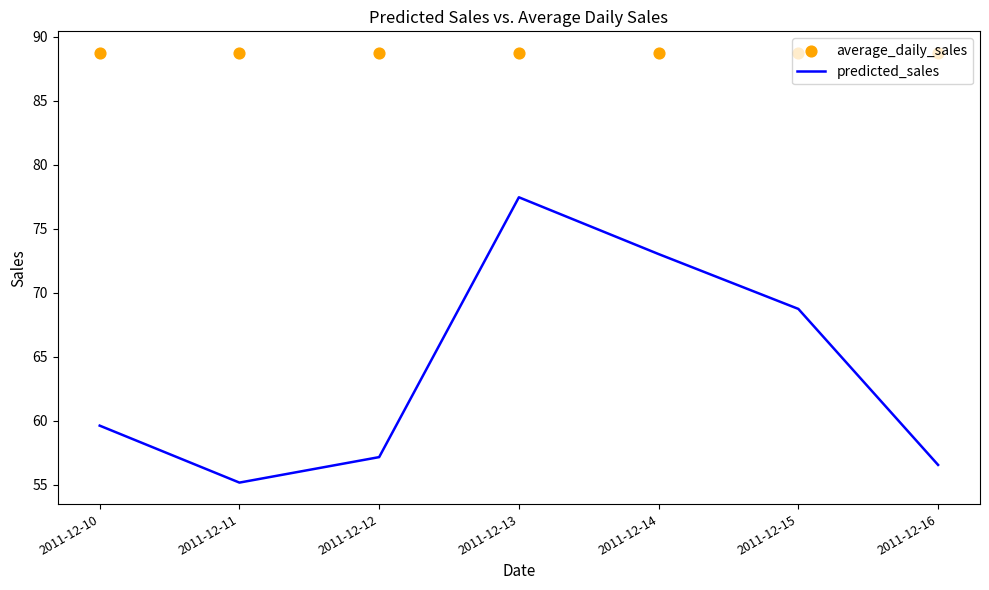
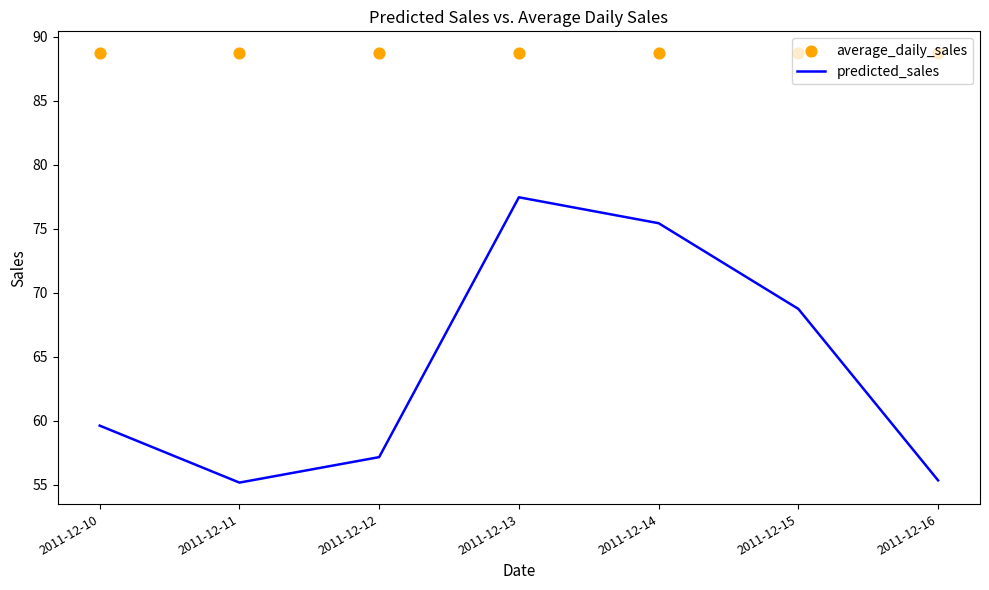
predicted_sales, 2011-12-14: 73.0 -> 75.4
predicted_sales, 2011-12-16: 56.5 -> 55.3
